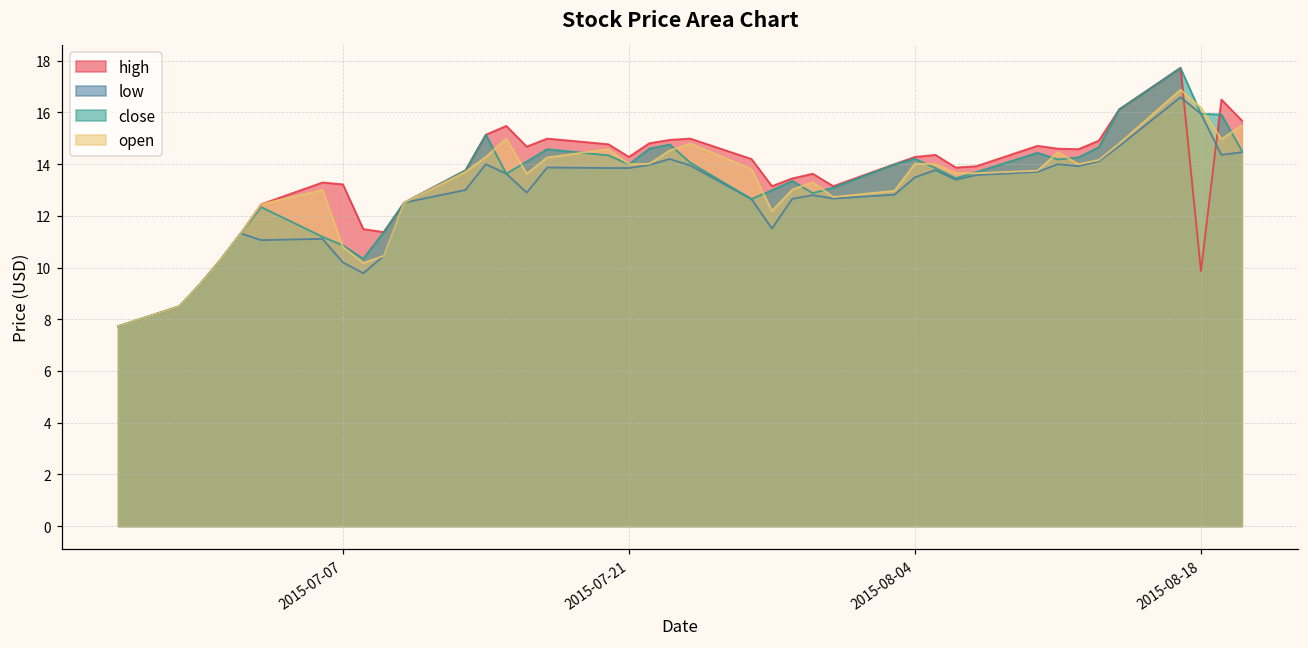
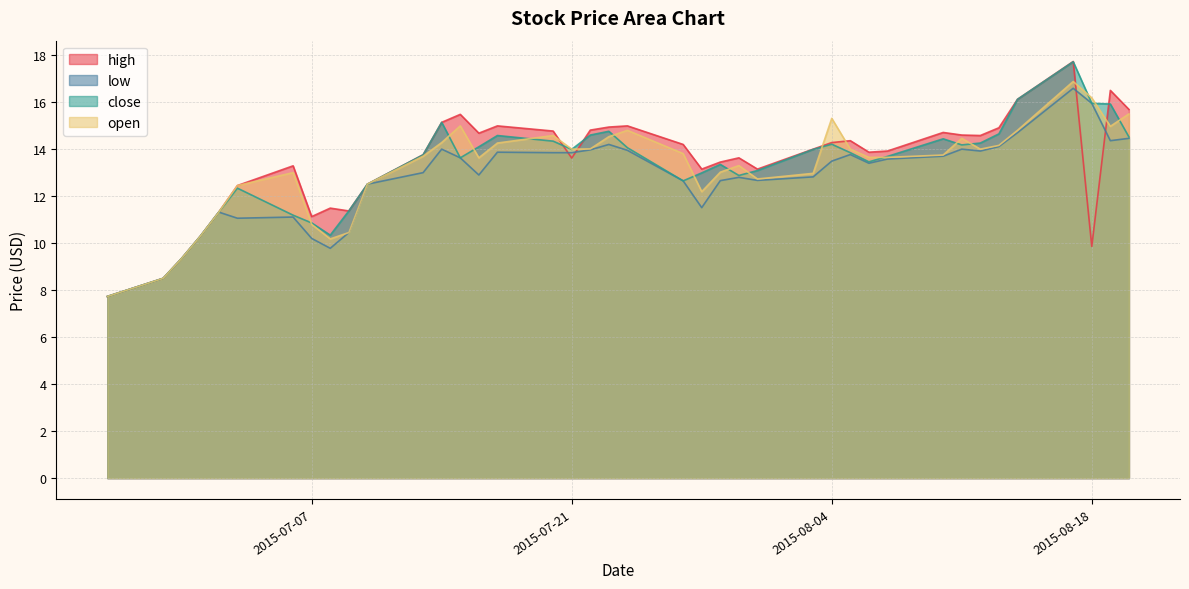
high, 2015-07-07: 13.2 -> 11.1
high, 2015-07-21: 14.3 -> 13.6
open, 2015-08-04: 14.0 -> 15.3
